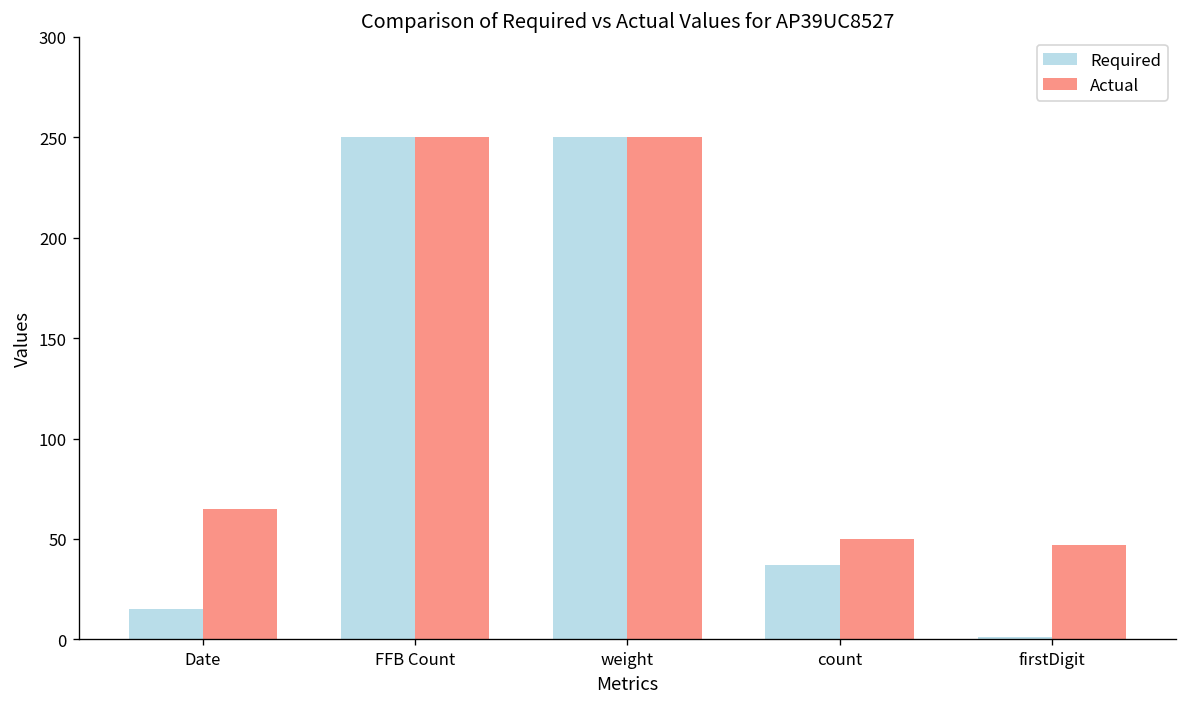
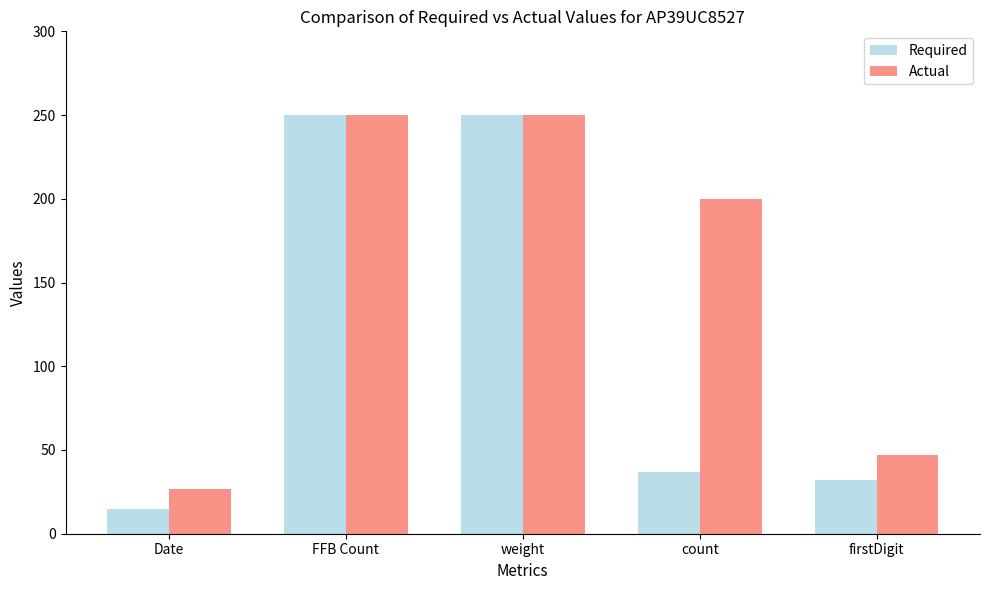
Actual, Date: 65 -> 27
Actual, count: 50 -> 200
Required, firstDigit: 1 -> 32
